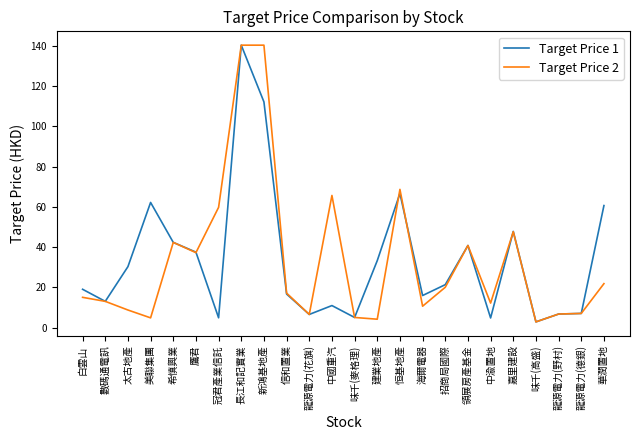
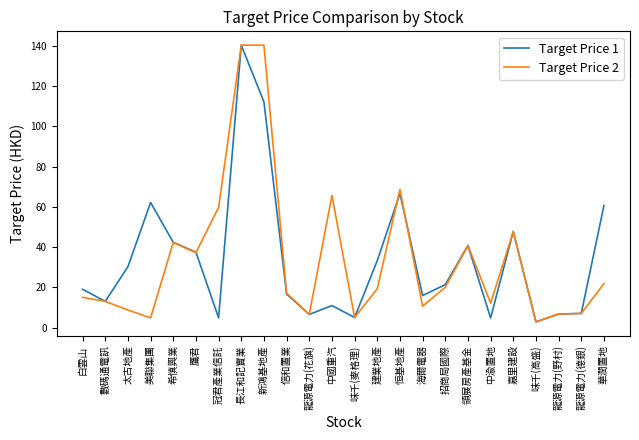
Target Price 2, 建業地產: 4 -> 19
